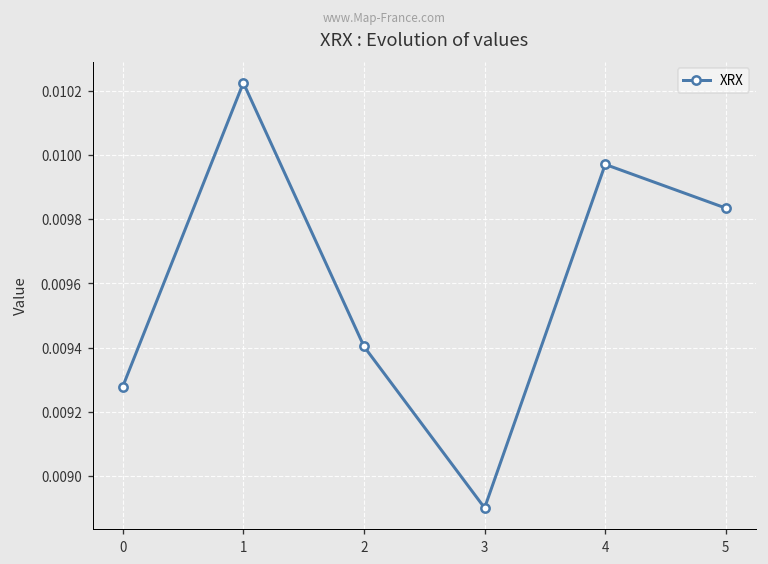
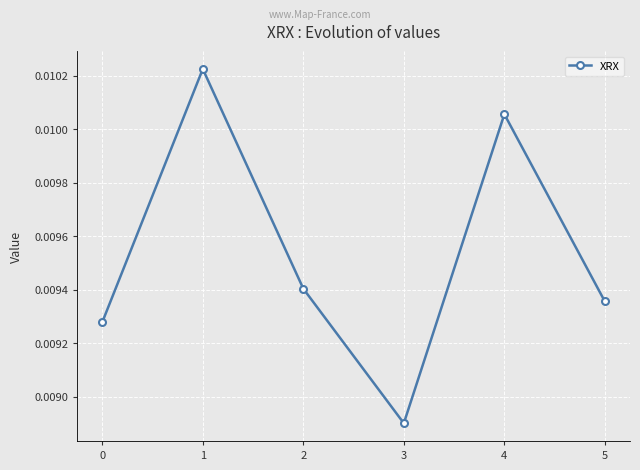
4: 0.00997 -> 0.01006
5: 0.00983 -> 0.00936
